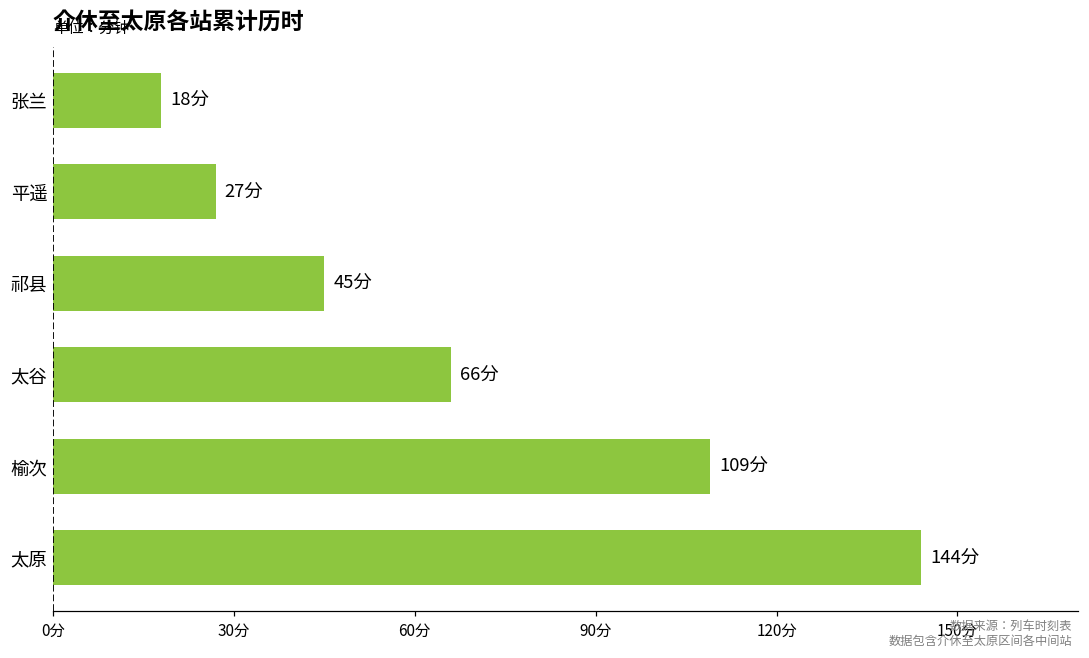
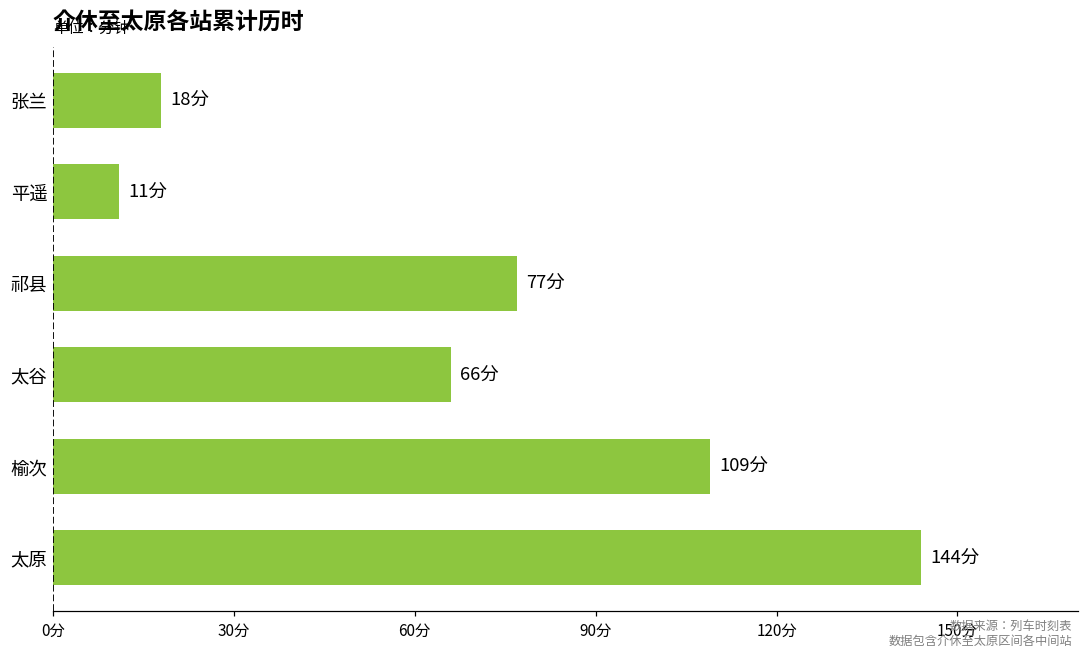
平遥: 27分 -> 11分
祁县: 45分 -> 77分
